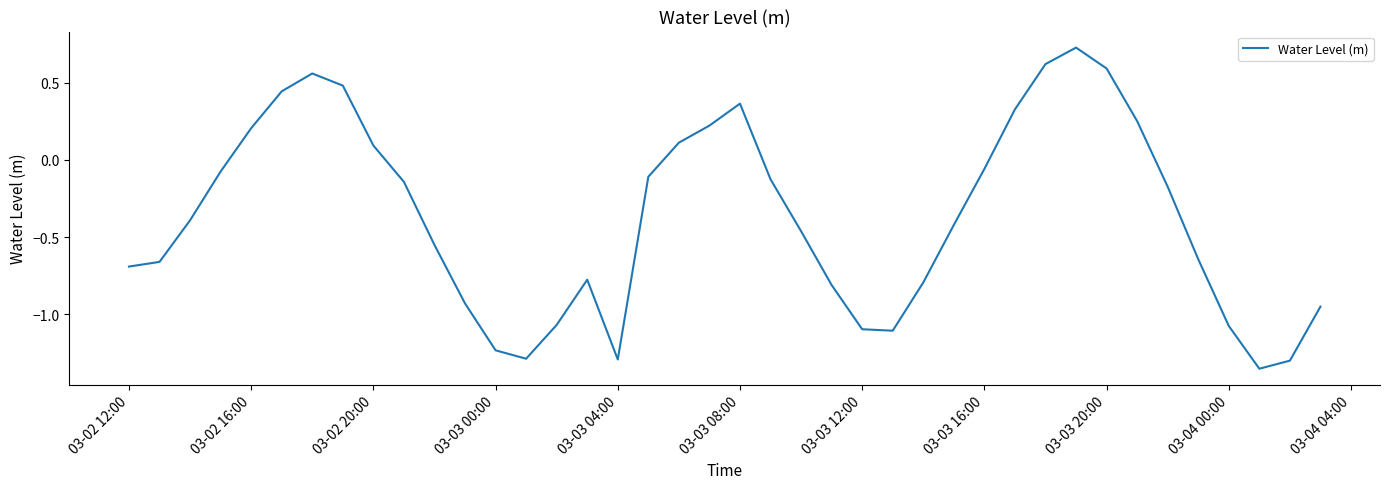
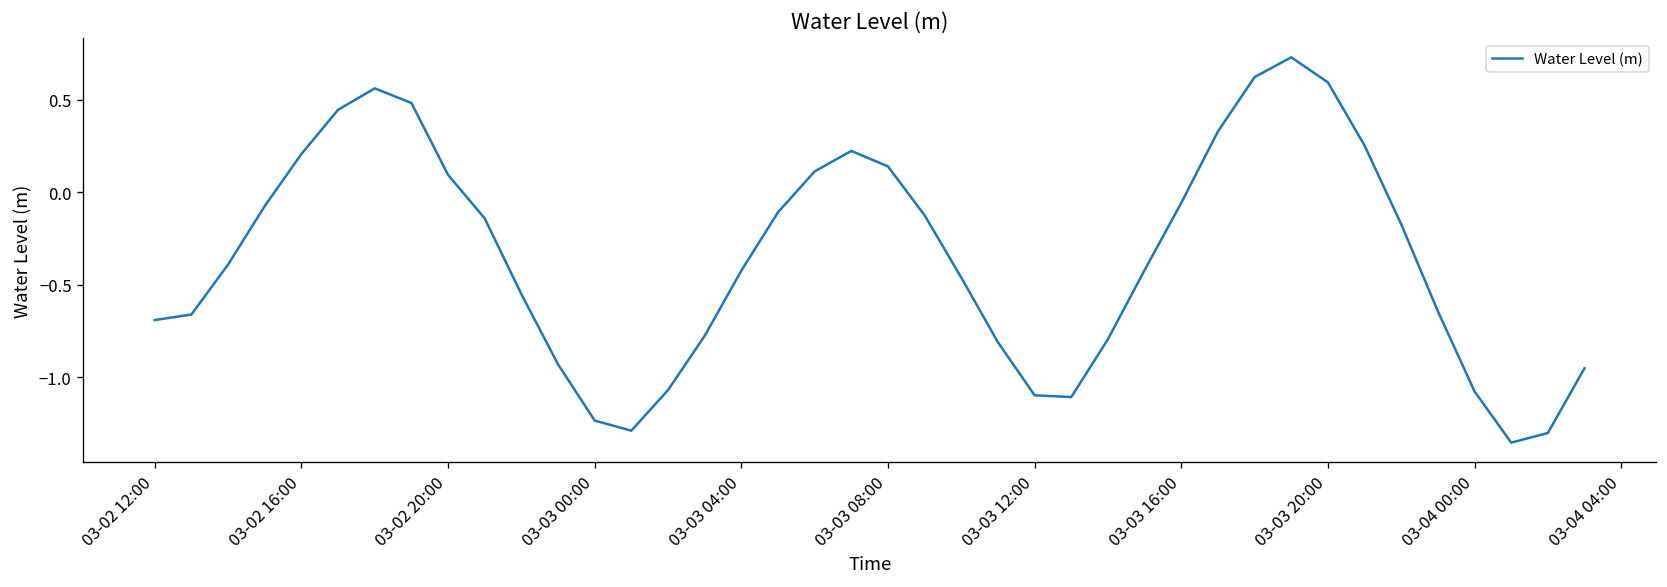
03-03 04:00: -1.29 -> -0.42
03-03 08:00: 0.37 -> 0.14
